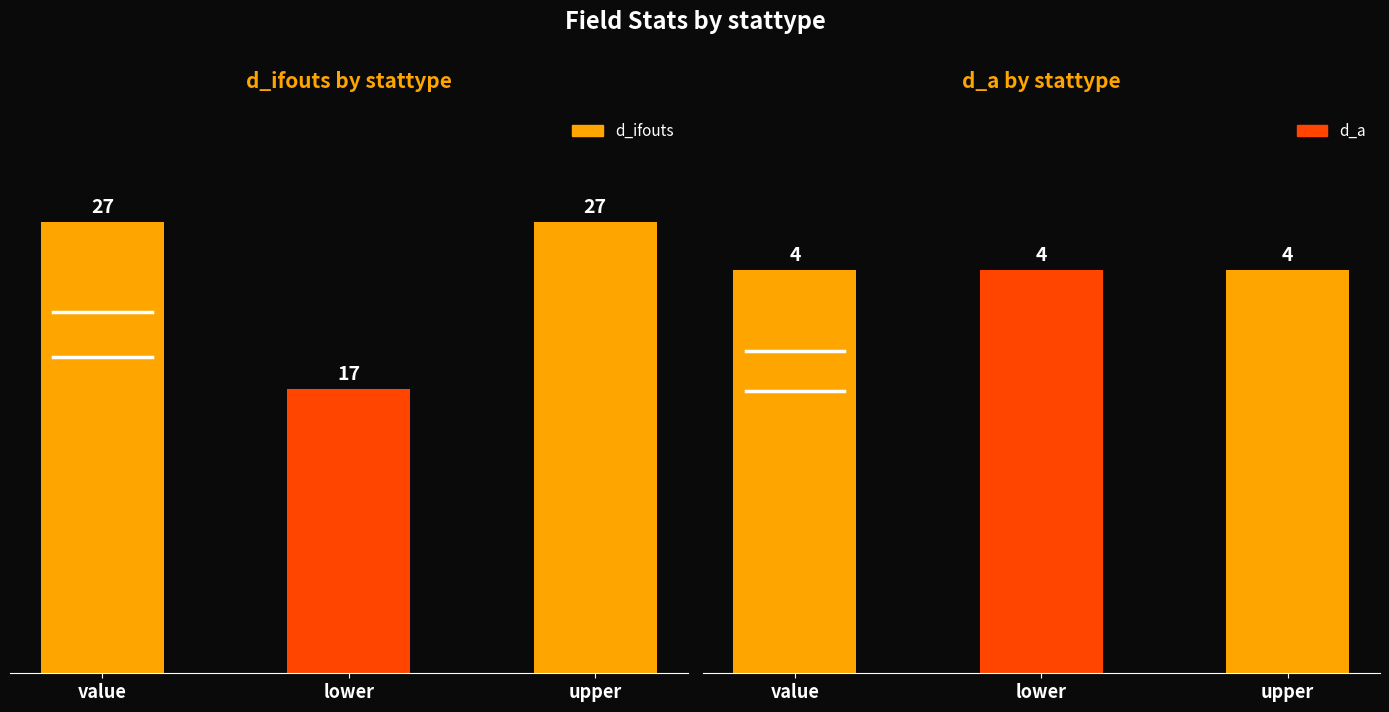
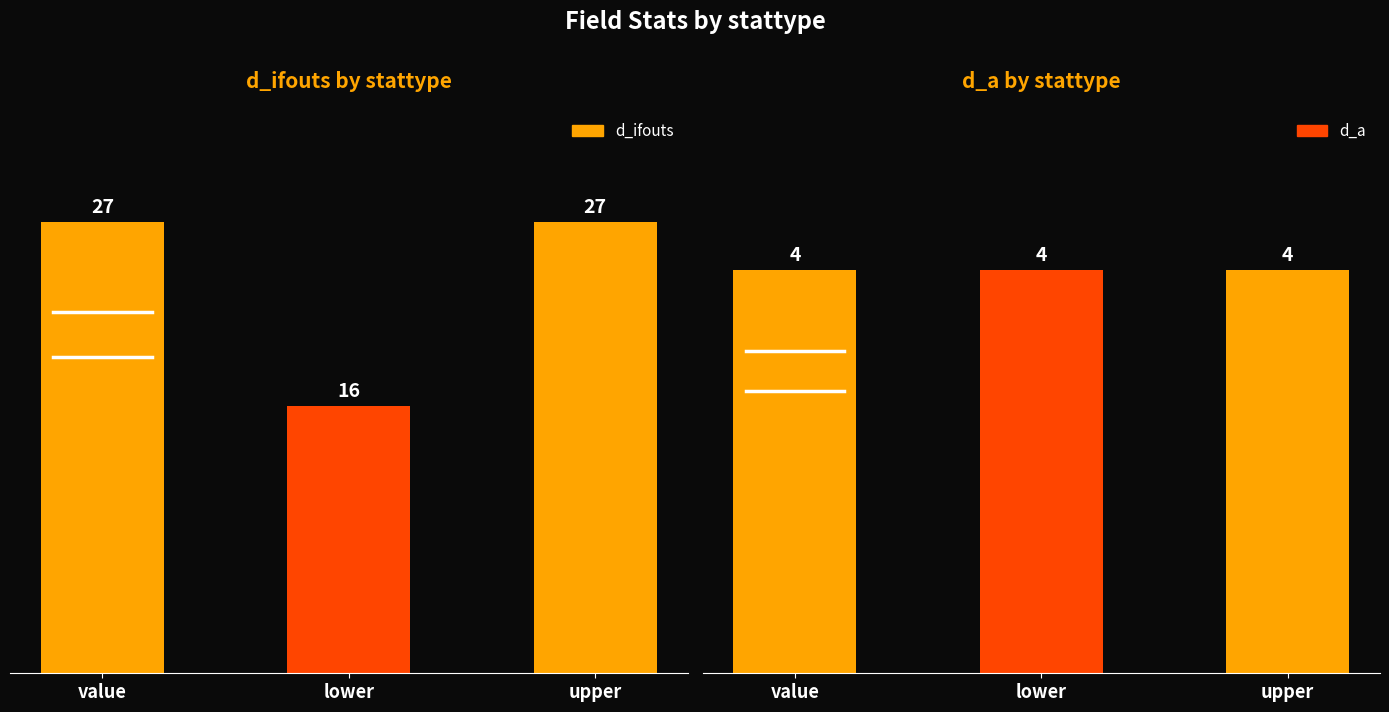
d_ifouts by stattype, d_ifouts, lower: 17 -> 16
